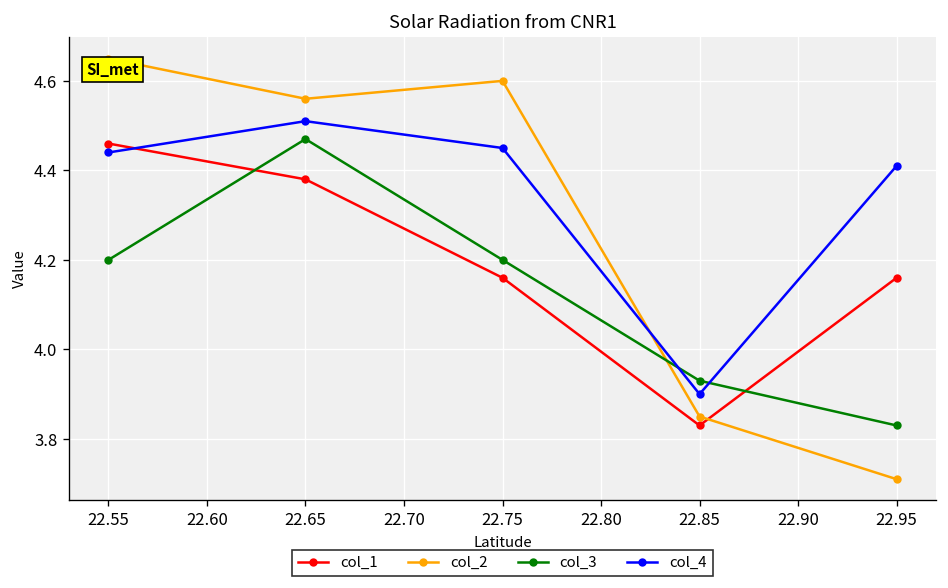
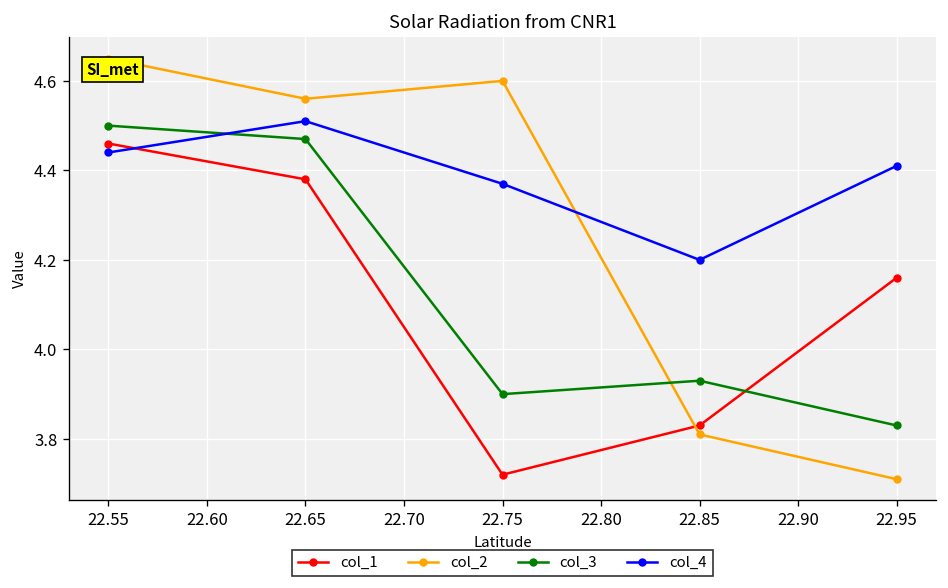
col_3, 22.55: 4.2 -> 4.5
col_1, 22.75: 4.16 -> 3.72
col_3, 22.75: 4.2 -> 3.9
col_4, 22.75: 4.45 -> 4.37
col_2, 22.85: 3.85 -> 3.81
col_4, 22.85: 3.9 -> 4.2
